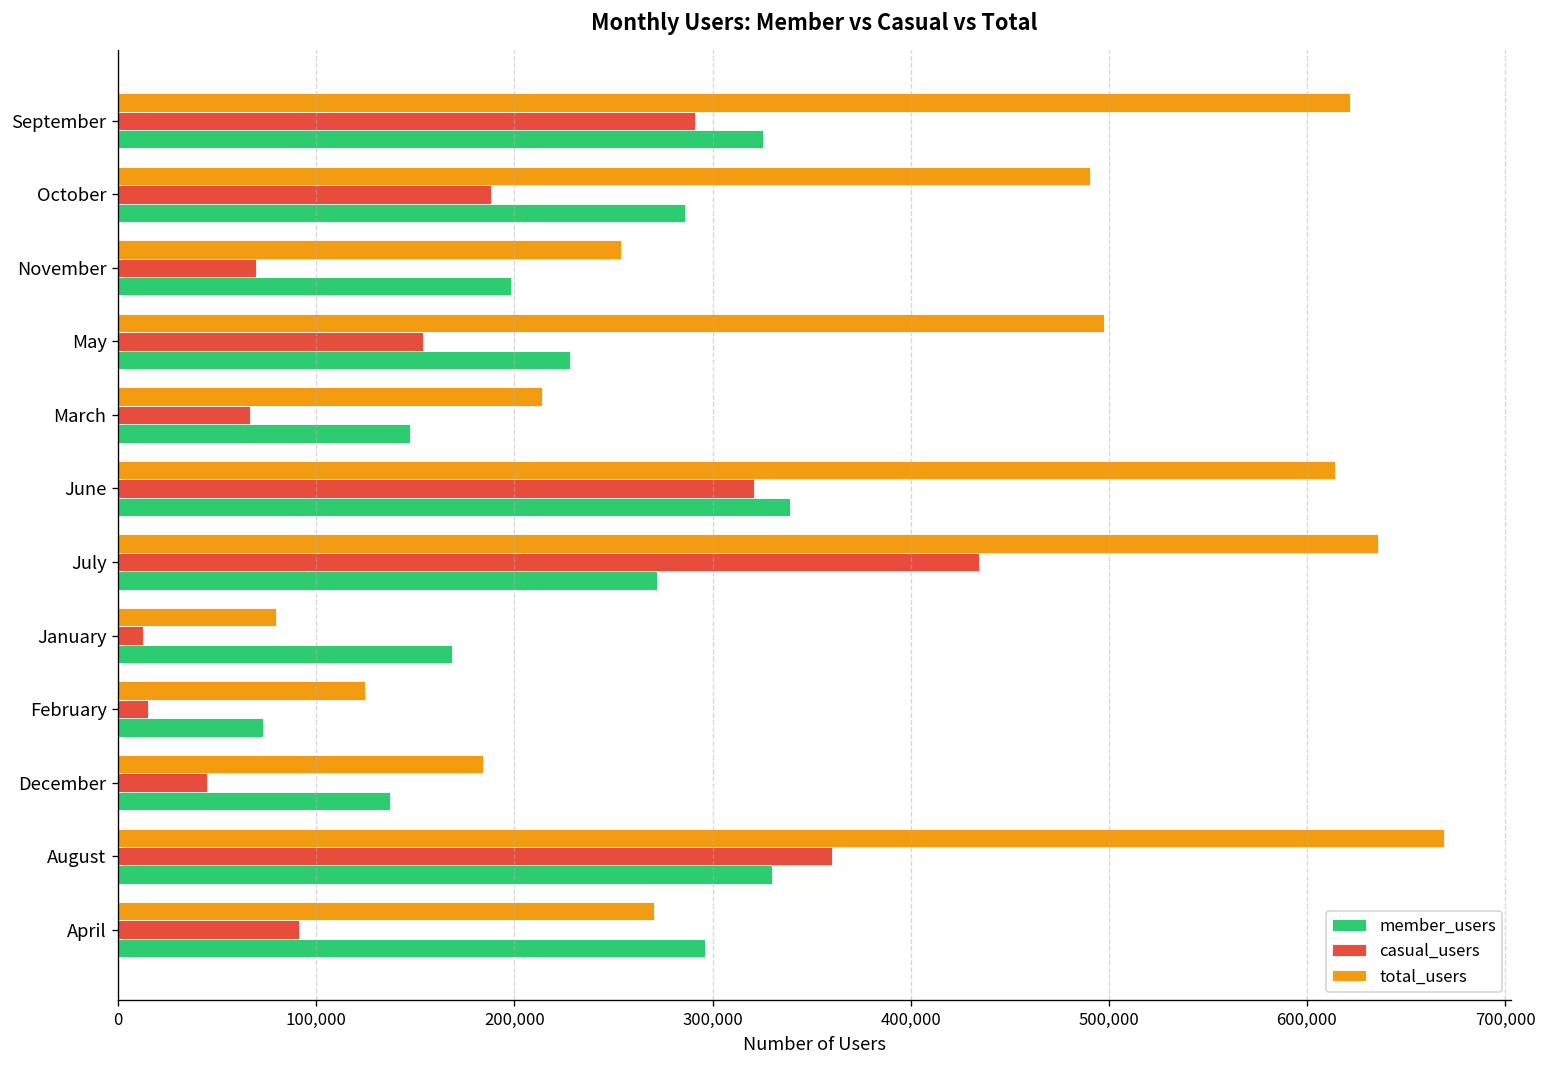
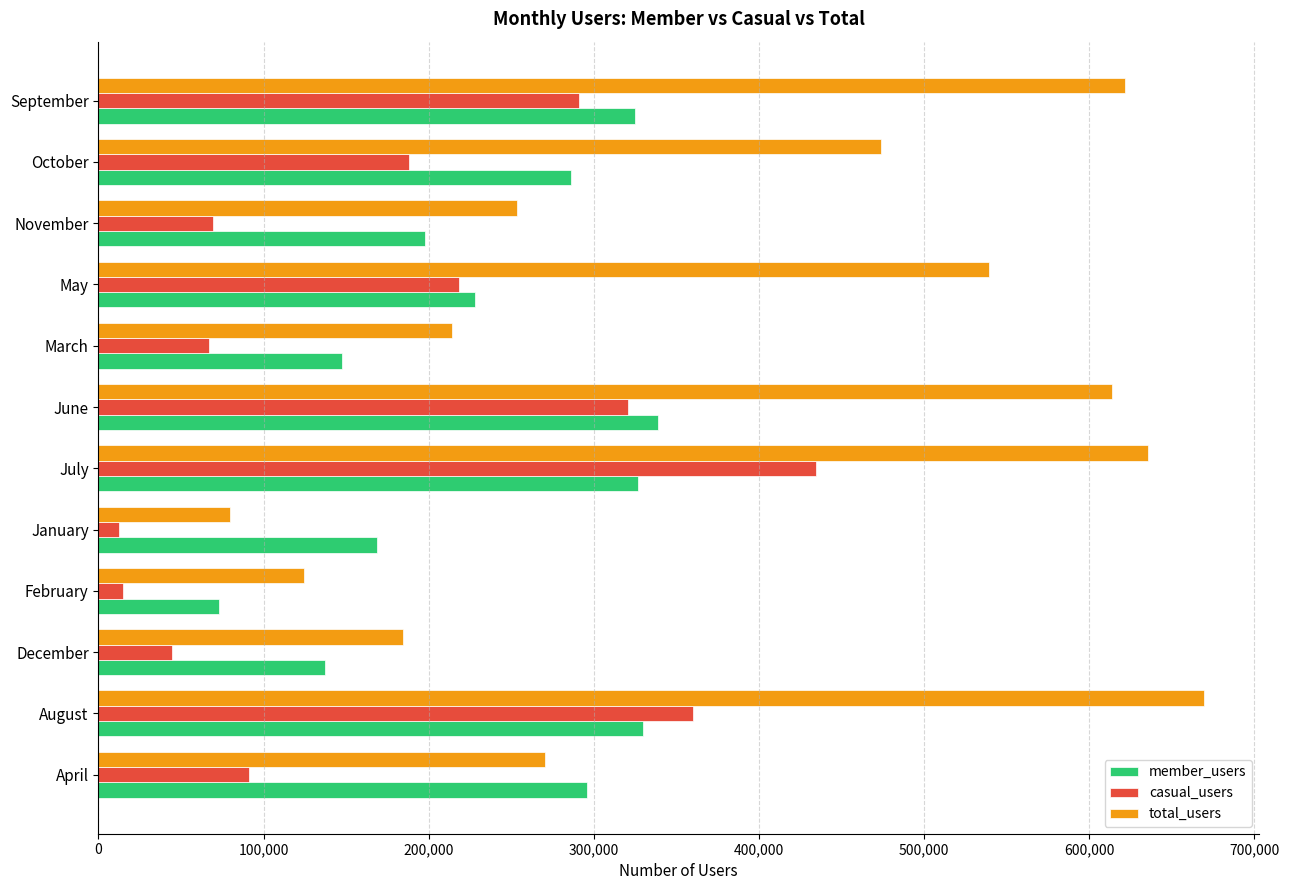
total_users, October: 490,000 -> 474,000
total_users, May: 498,000 -> 539,000
casual_users, May: 154,000 -> 218,000
member_users, July: 272,000 -> 327,000
